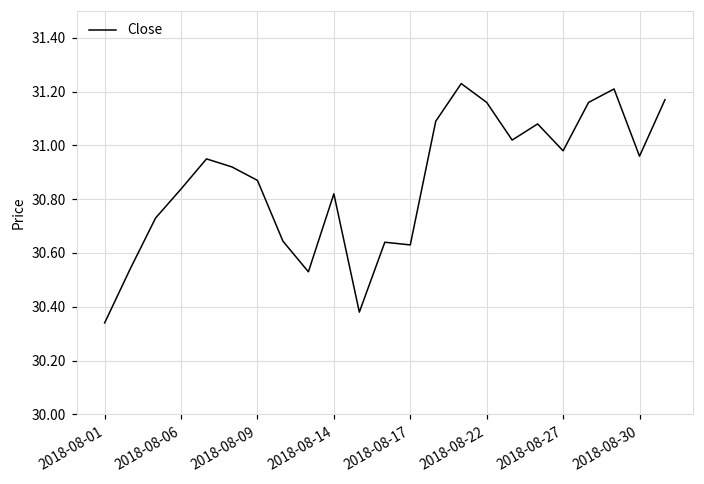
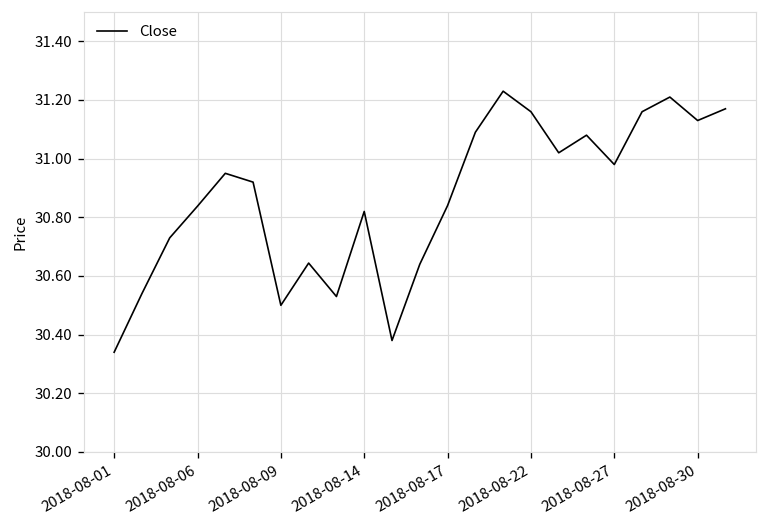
2018-08-09: 30.87 -> 30.50
2018-08-17: 30.63 -> 30.84
2018-08-30: 30.96 -> 31.13
